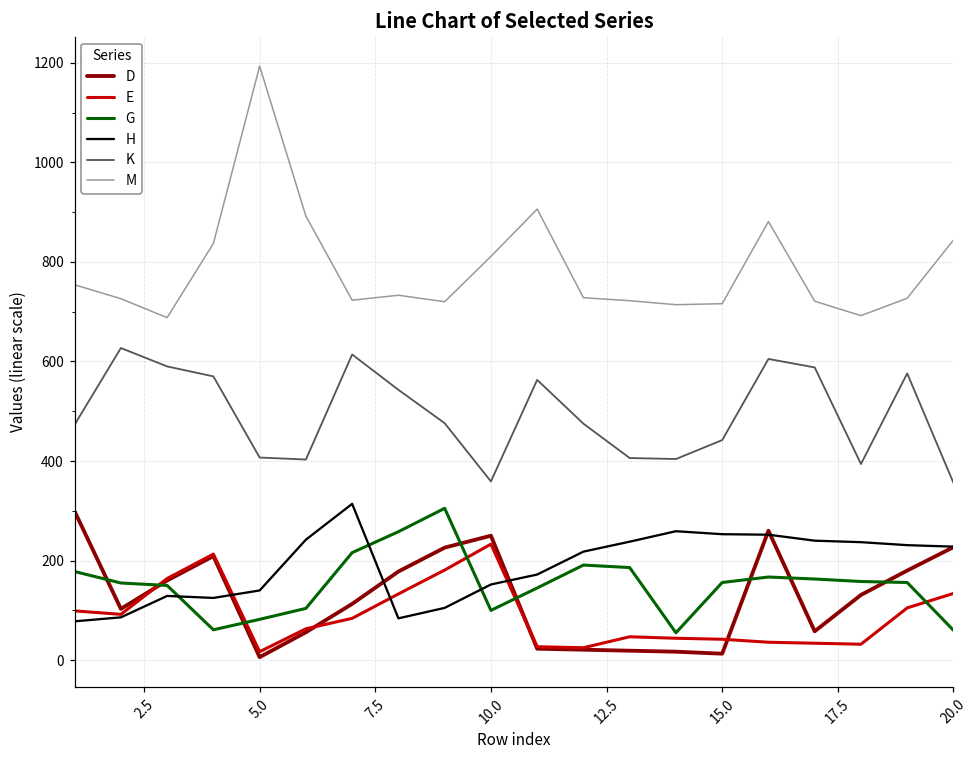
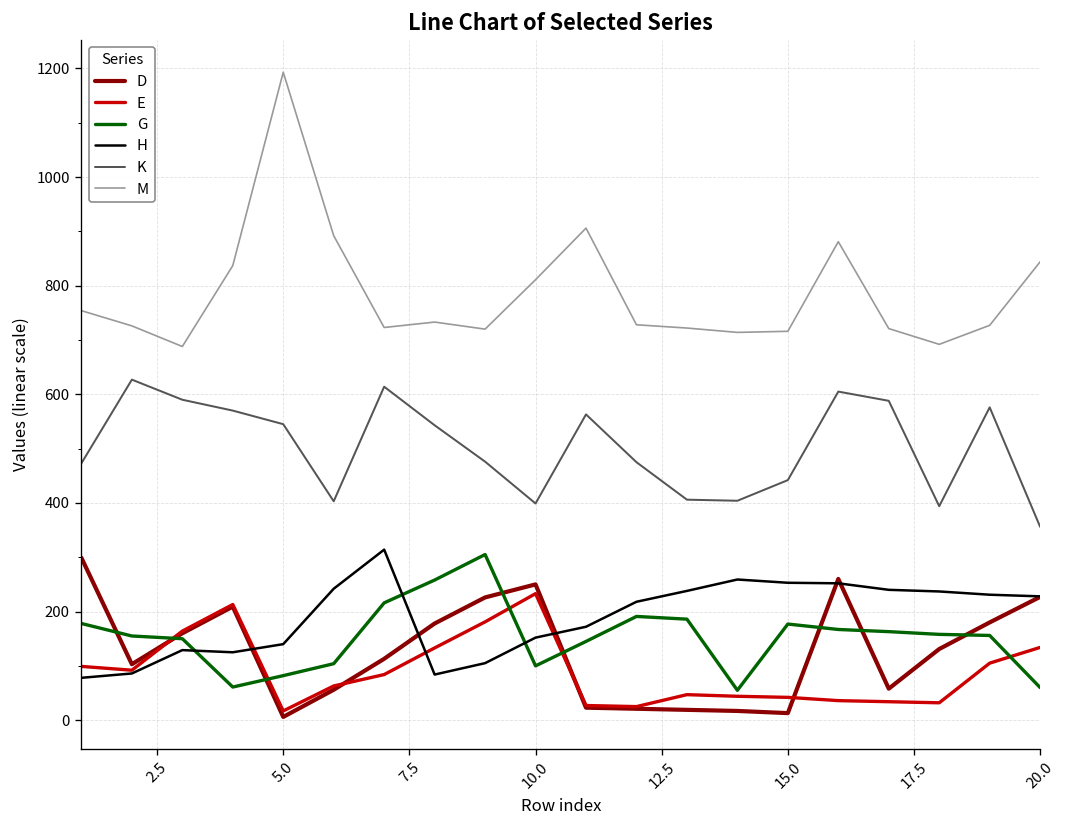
K, 5.0: 410 -> 550
K, 10.0: 360 -> 400
G, 15.0: 160 -> 180
